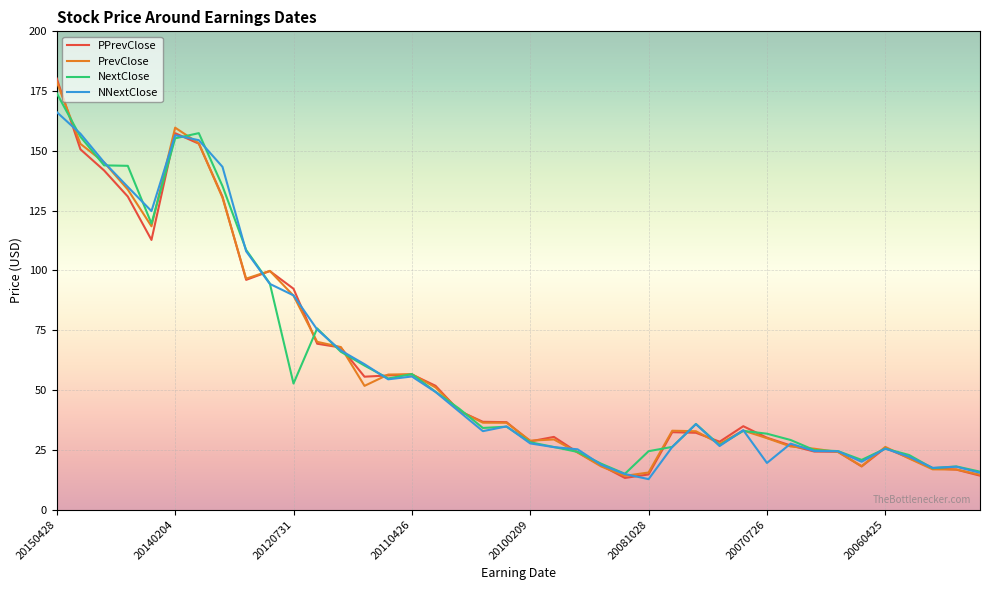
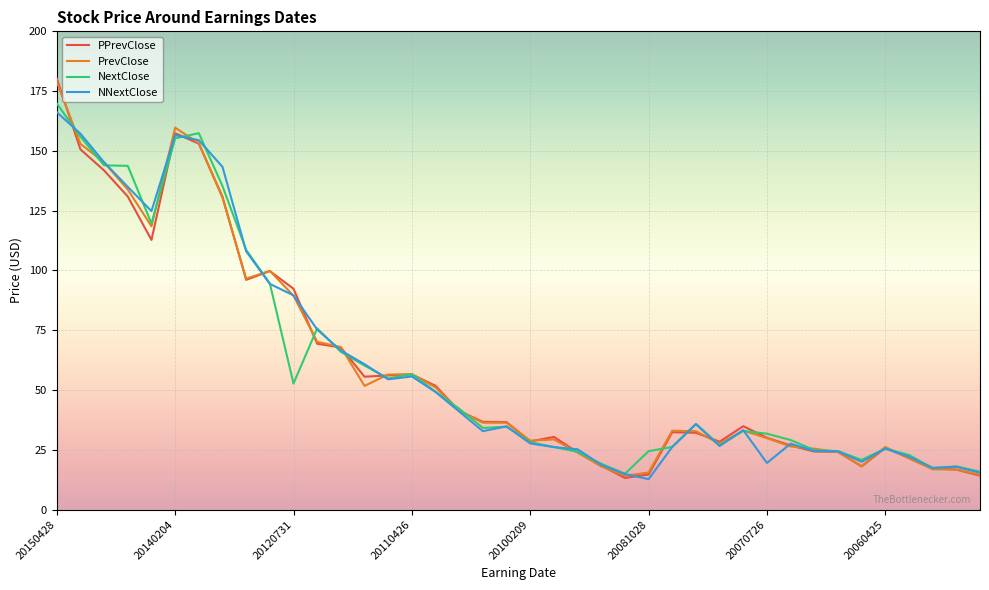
NextClose, 20150428: 174 -> 170
